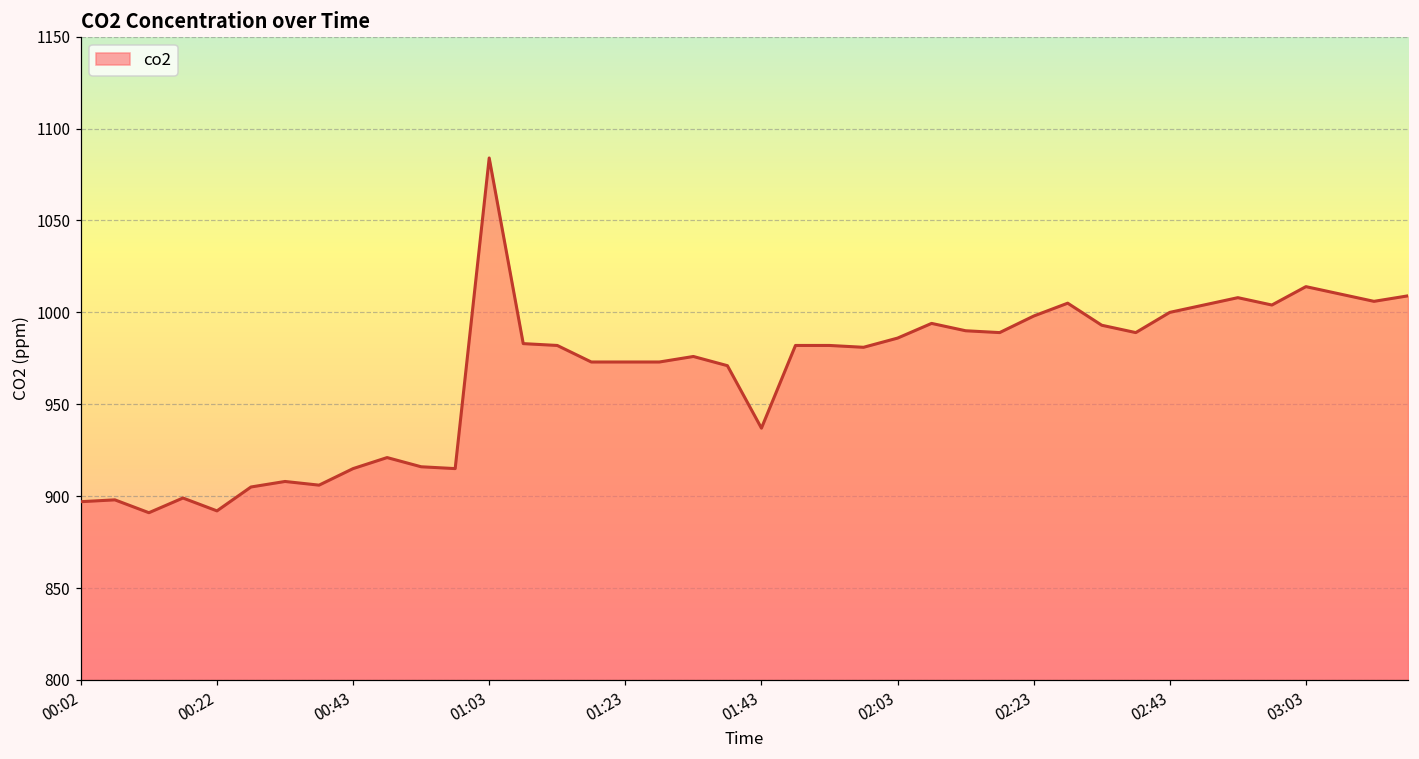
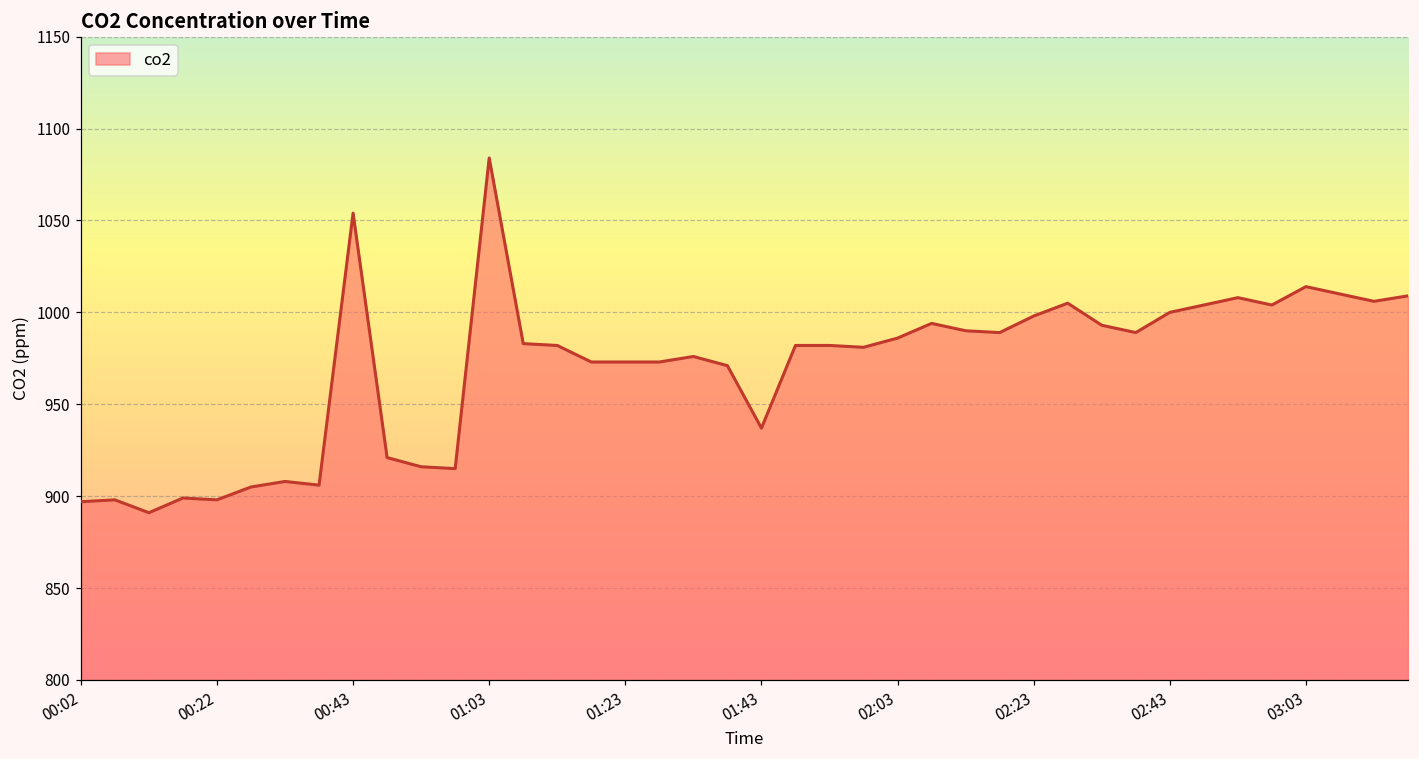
00:22: 892 -> 898
00:43: 915 -> 1054
